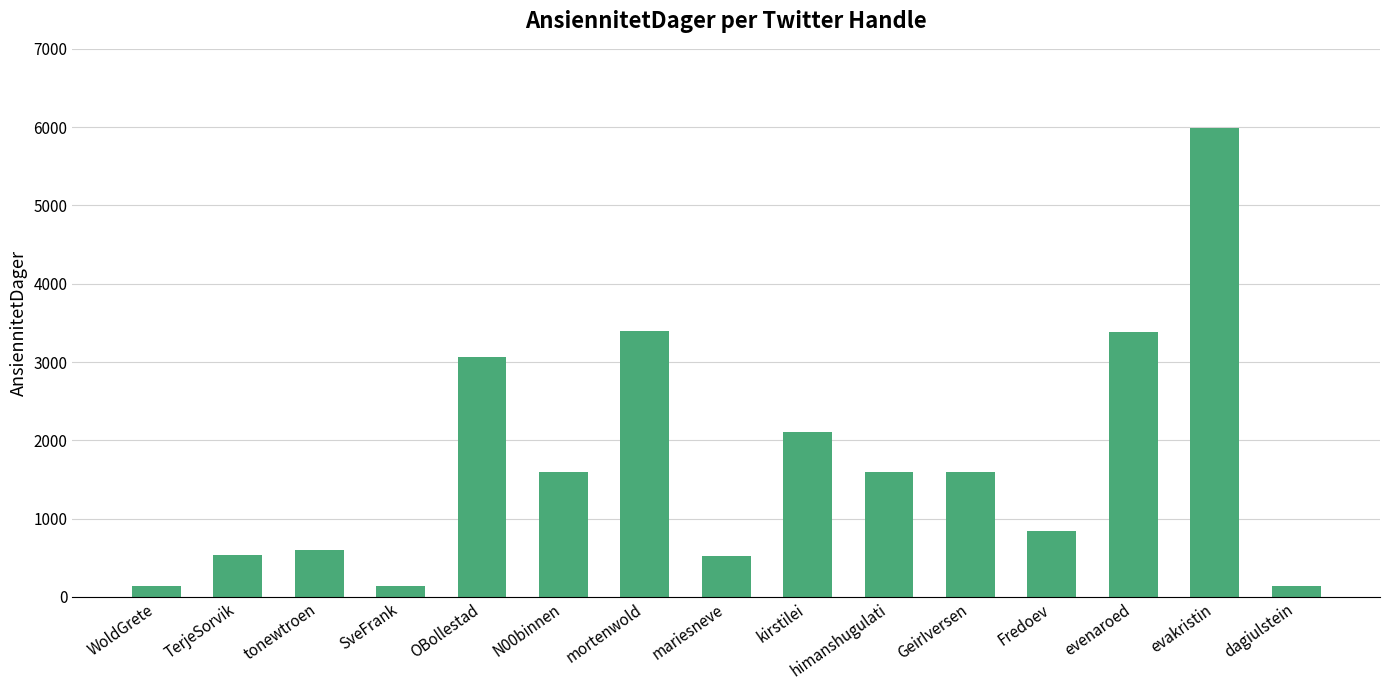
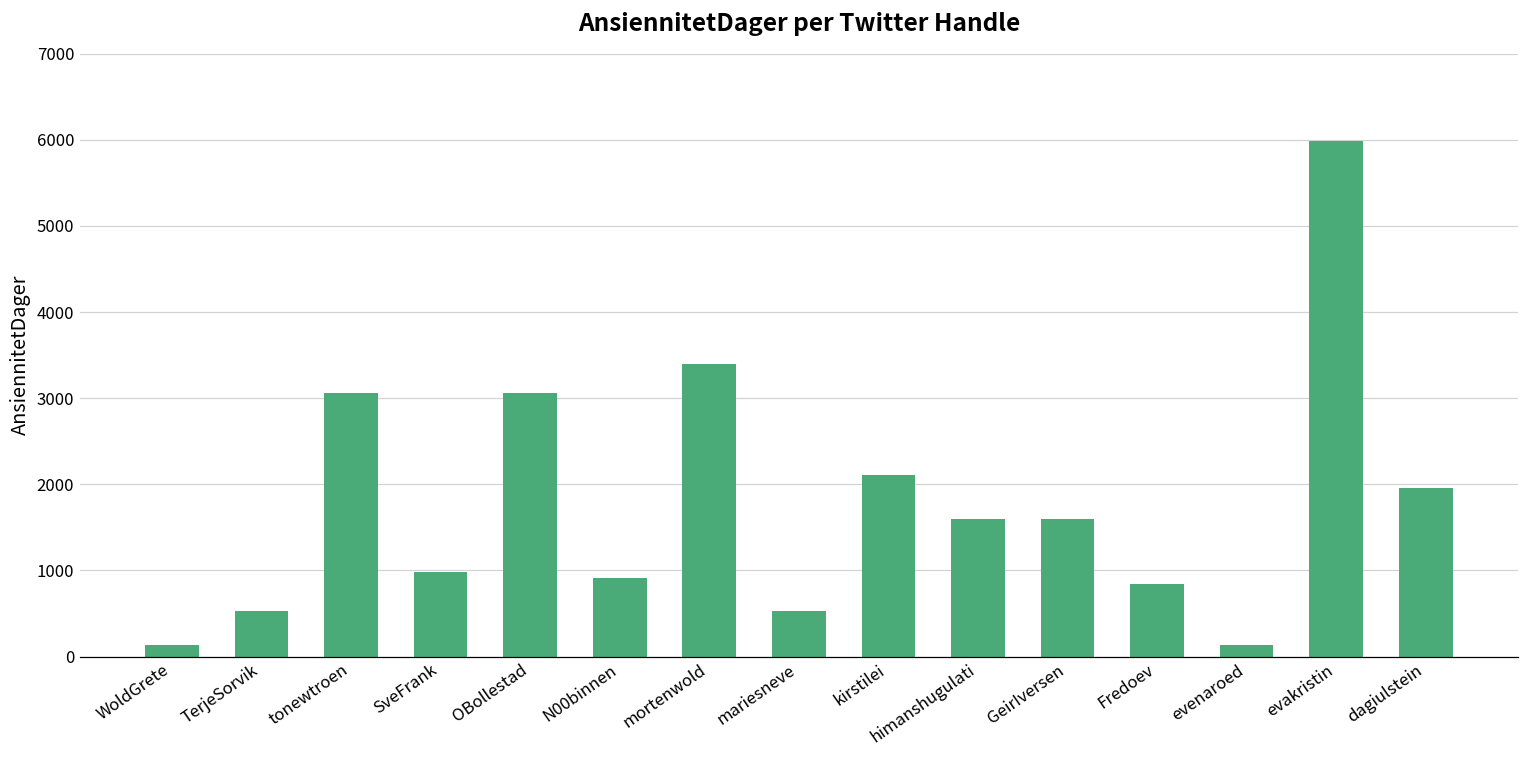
tonewtroen: 600 -> 3100
SveFrank: 100 -> 1000
N00binnen: 1600 -> 900
evenaroed: 3400 -> 100
dagiulstein: 100 -> 2000
